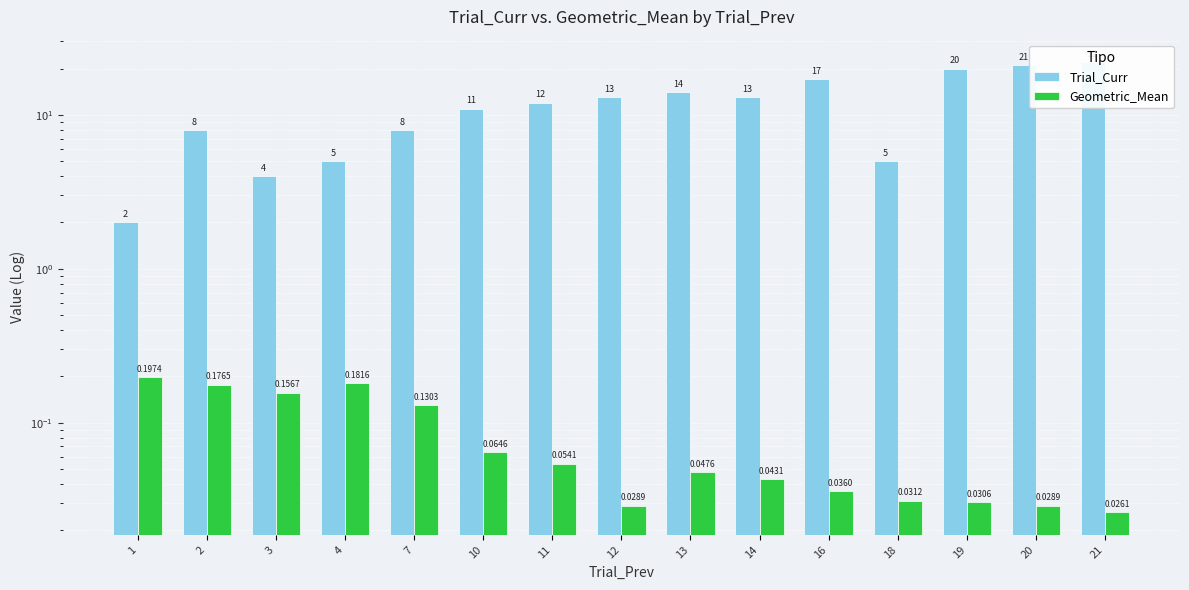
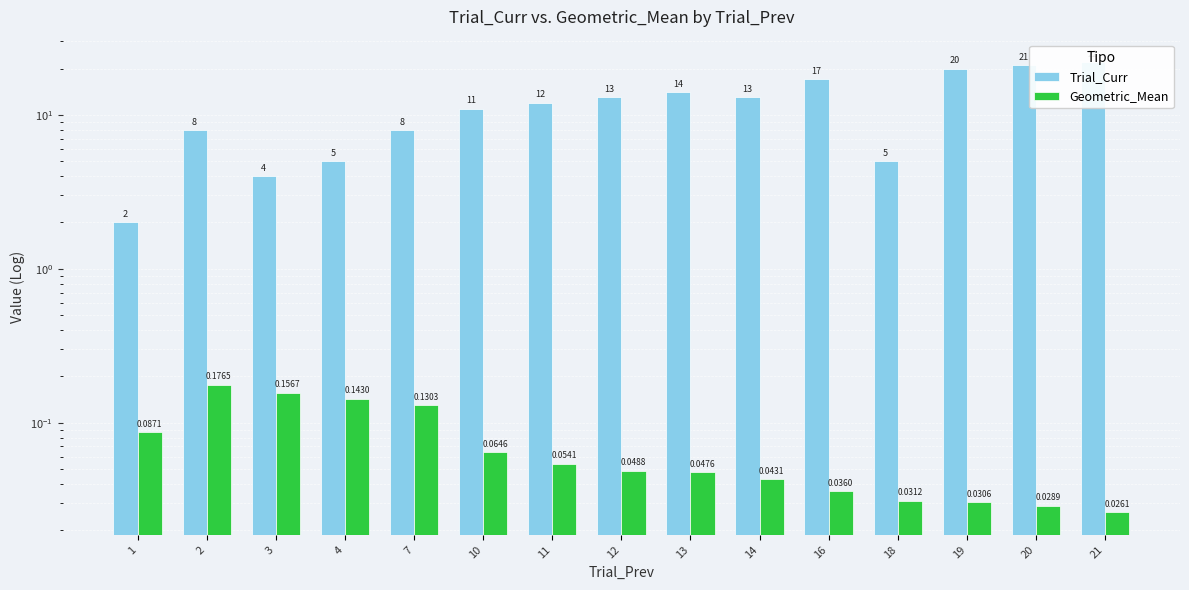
Geometric_Mean, 1: 0.1974 -> 0.0871
Geometric_Mean, 4: 0.1816 -> 0.1430
Geometric_Mean, 12: 0.0289 -> 0.0488
